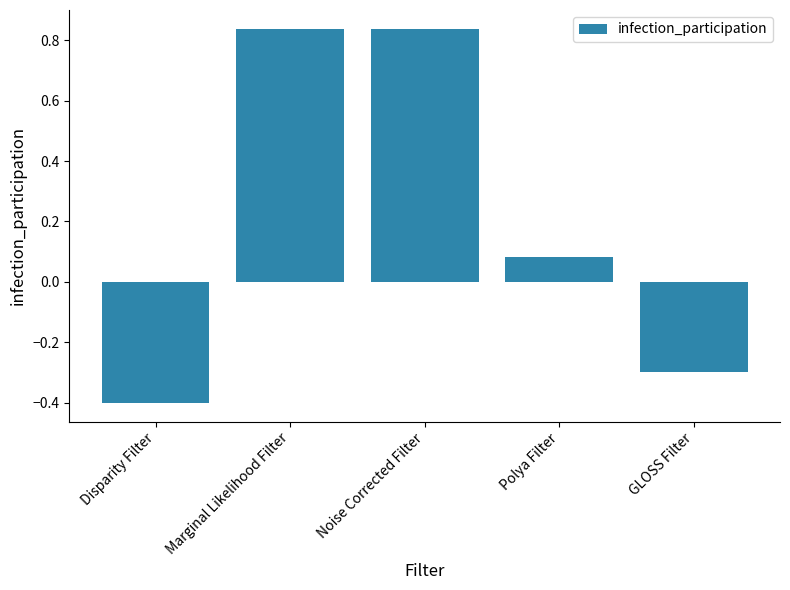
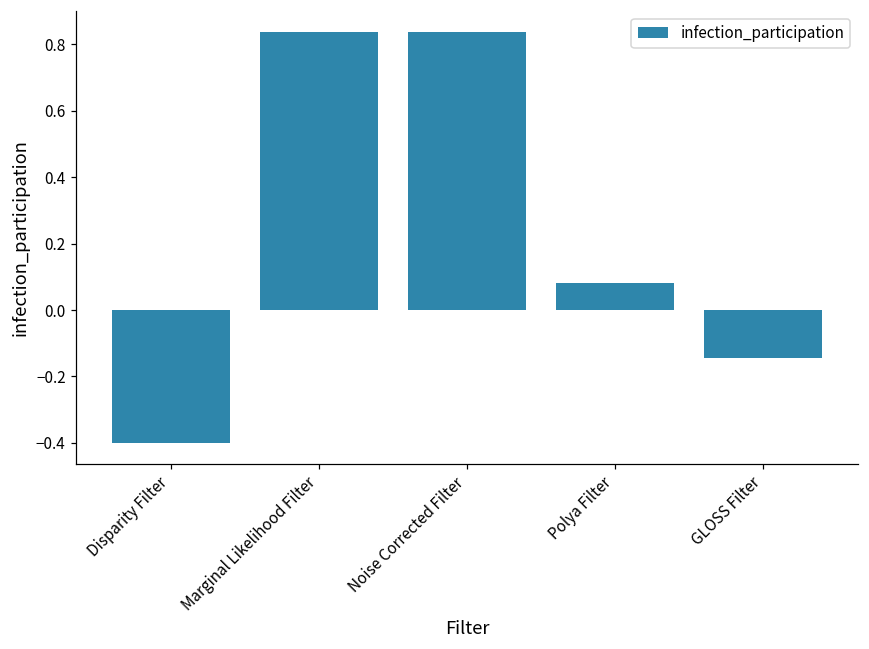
GLOSS Filter: -0.30 -> -0.14
